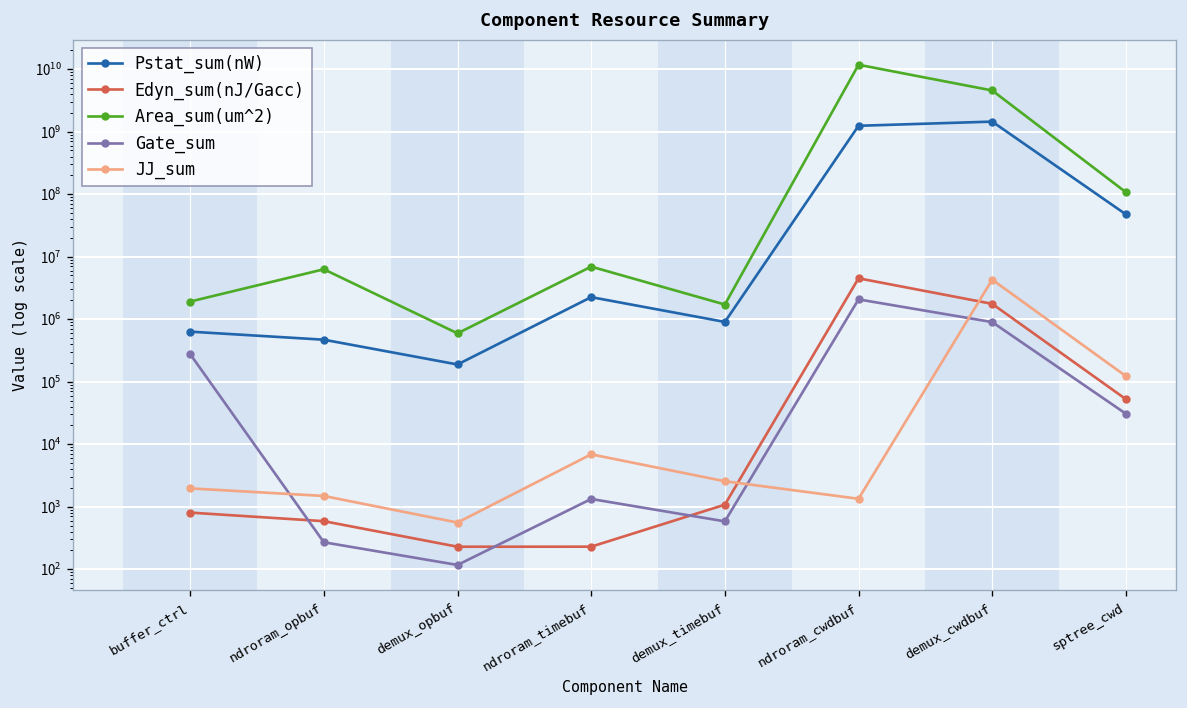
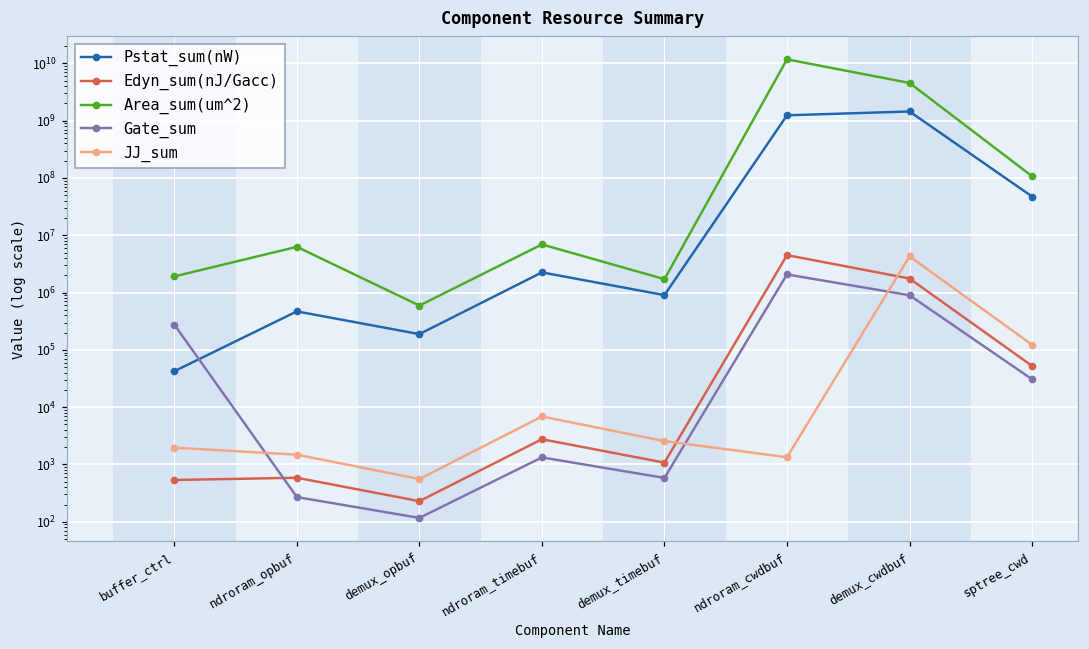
Pstat_sum(nW), buffer_ctrl: 600000 -> 40000
Edyn_sum(nJ/Gacc), buffer_ctrl: 800 -> 500
Edyn_sum(nJ/Gacc), ndroram_timebuf: 200 -> 3000
